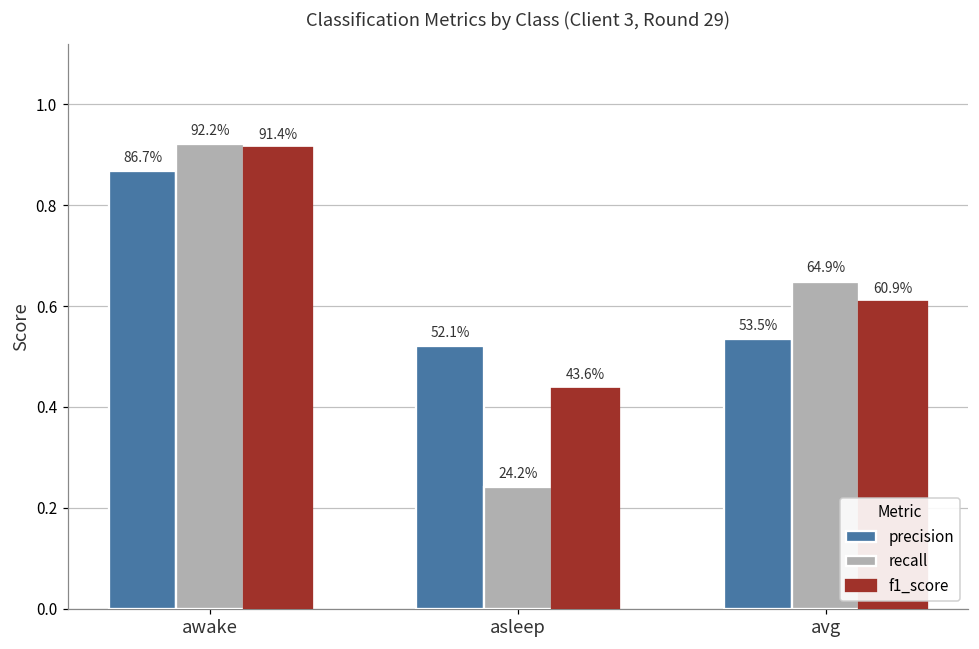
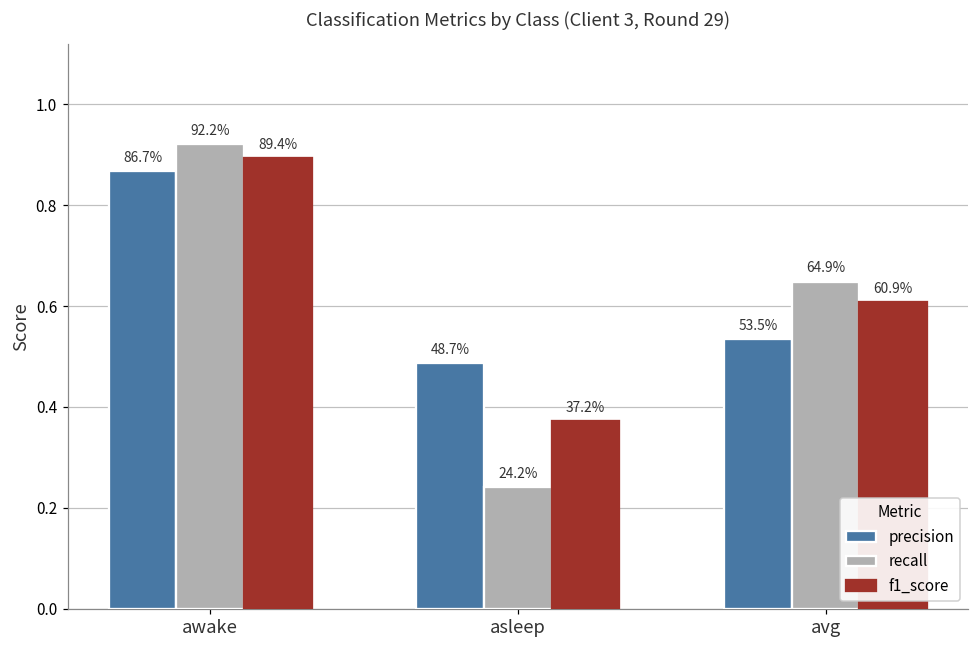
f1_score, awake: 91.4% -> 89.4%
precision, asleep: 52.1% -> 48.7%
f1_score, asleep: 43.6% -> 37.2%
